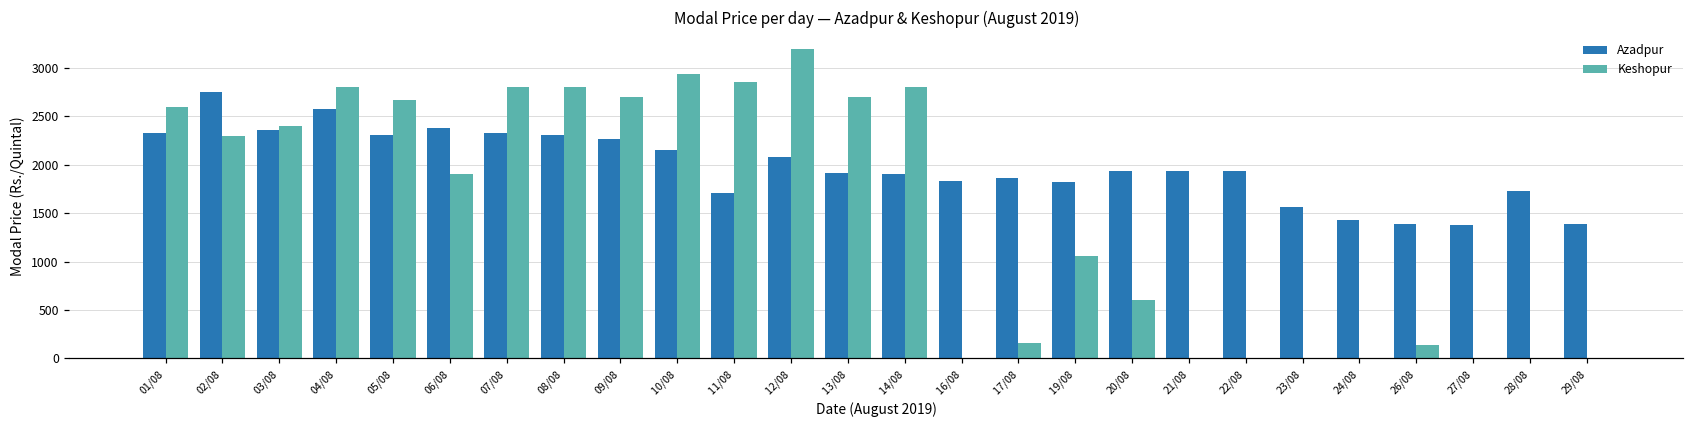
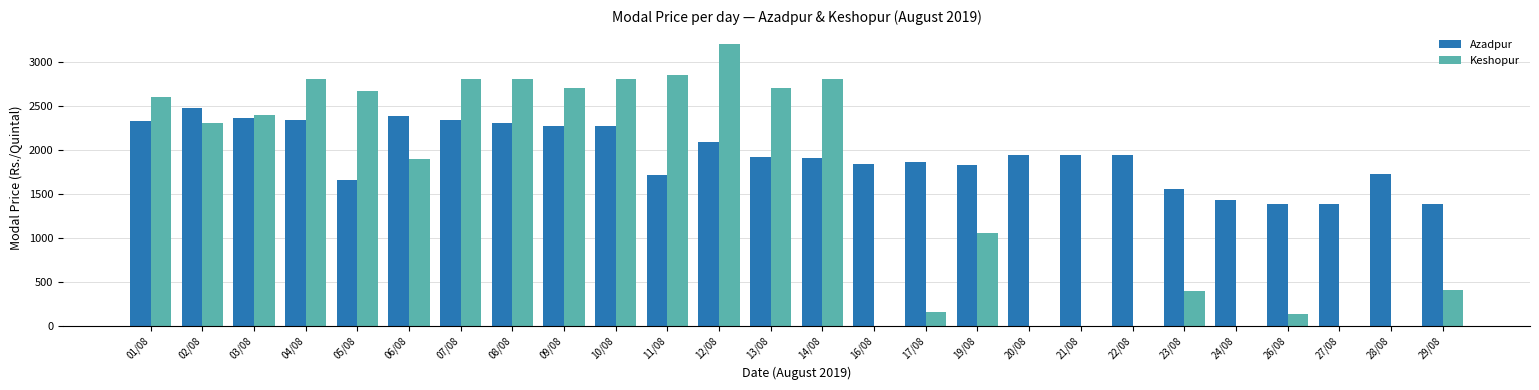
Azadpur, 02/08: 2800 -> 2500
Azadpur, 04/08: 2600 -> 2300
Azadpur, 05/08: 2300 -> 1700
Azadpur, 10/08: 2200 -> 2300
Keshopur, 10/08: 2900 -> 2800
Keshopur, 20/08: 600 -> 0
Keshopur, 23/08: 0 -> 400
Keshopur, 29/08: 0 -> 400
